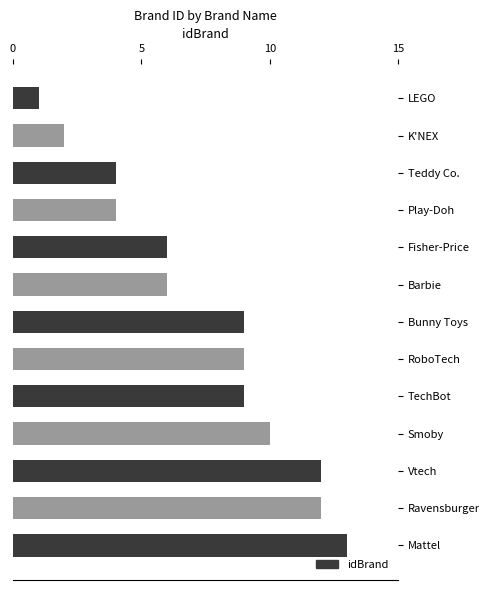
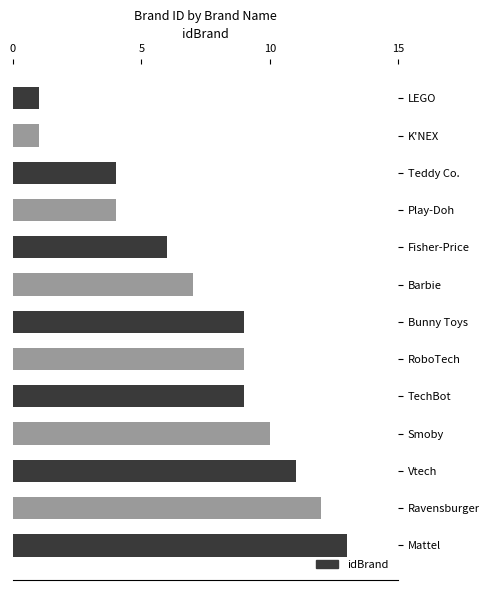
K'NEX: 2 -> 1
Barbie: 6 -> 7
Vtech: 12 -> 11
